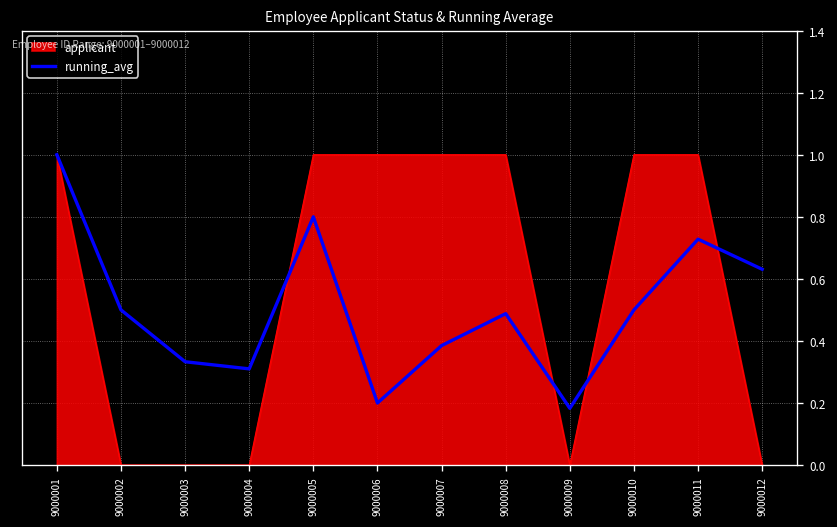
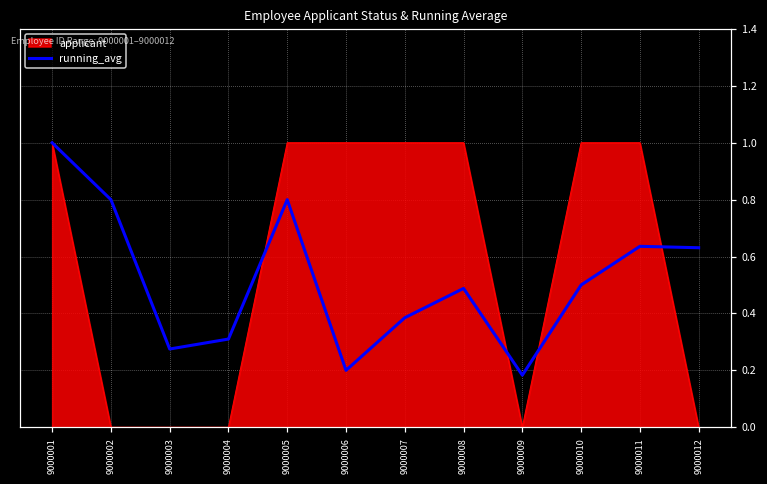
running_avg, 9000002: 0.5 -> 0.8
running_avg, 9000003: 0.33 -> 0.28
running_avg, 9000011: 0.73 -> 0.64
